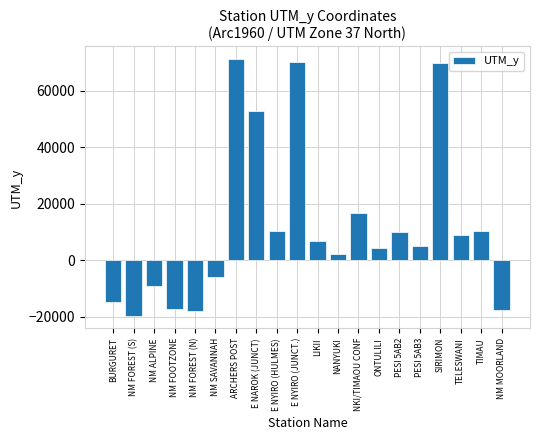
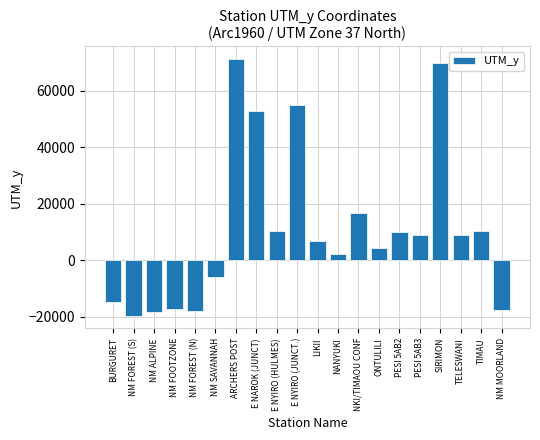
NM ALPINE: -9000 -> -18000
E NYIRO (JUNCT.): 70000 -> 55000
PESI 5AB3: 5000 -> 9000
